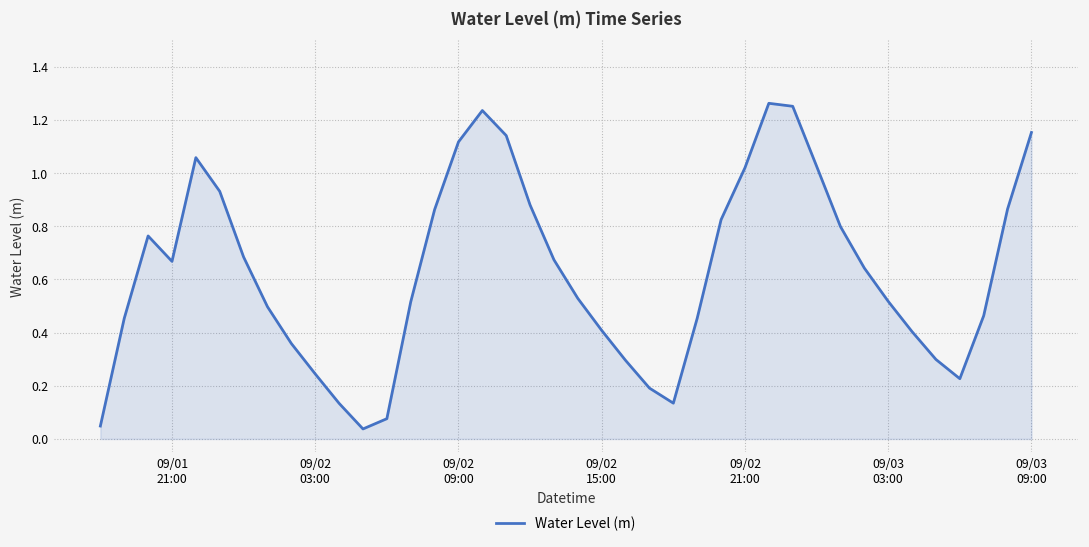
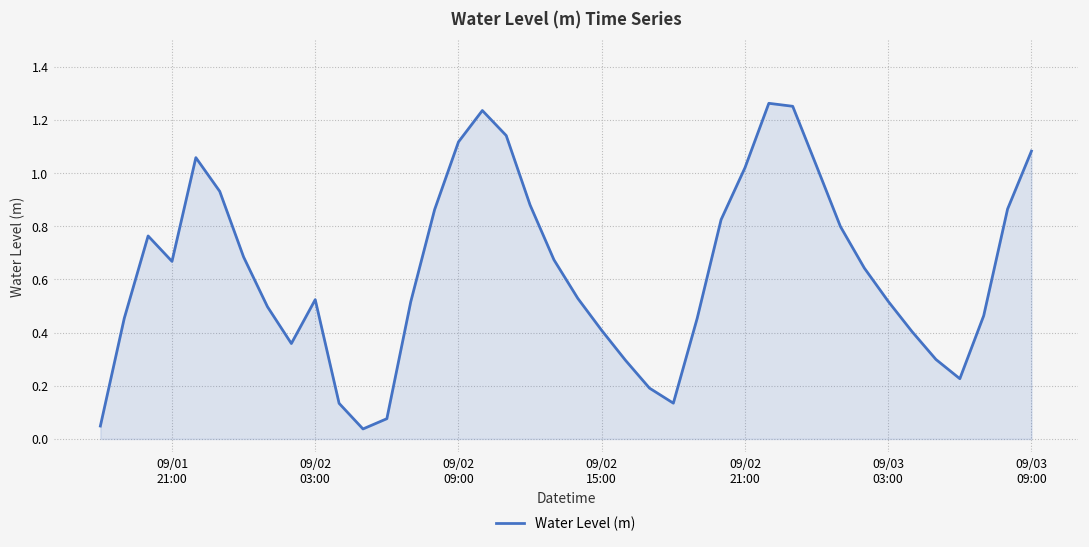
09/02 03:00: 0.24 -> 0.52
09/03 09:00: 1.15 -> 1.08
